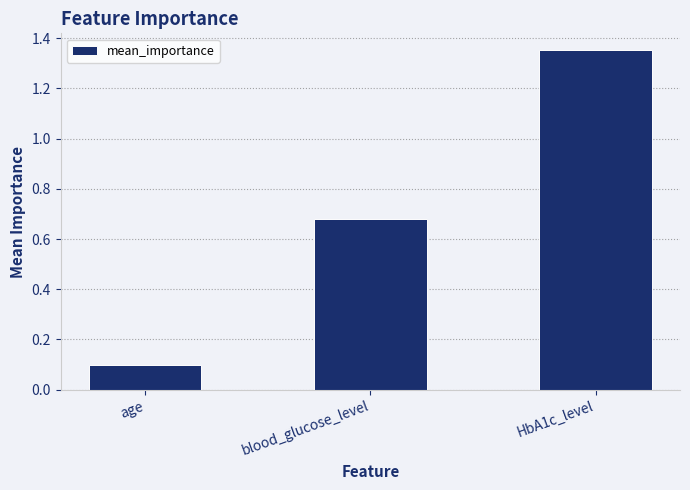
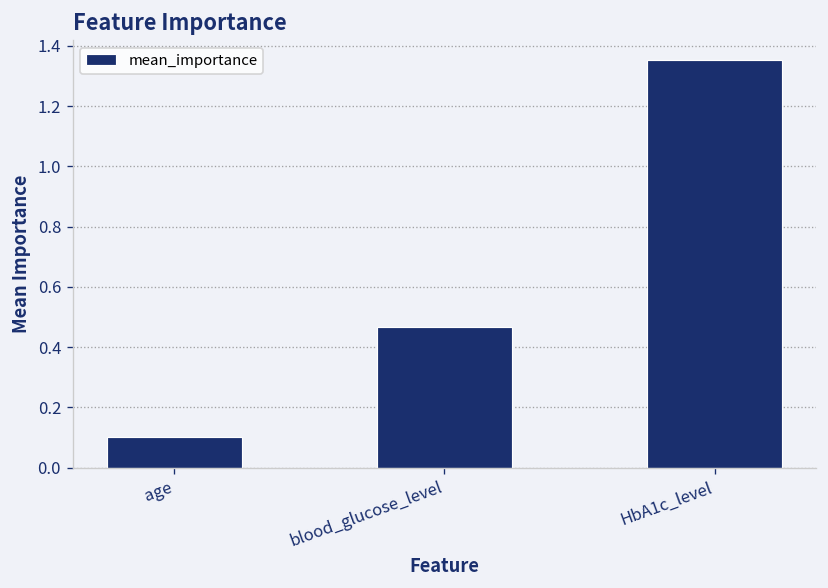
blood_glucose_level: 0.68 -> 0.47
